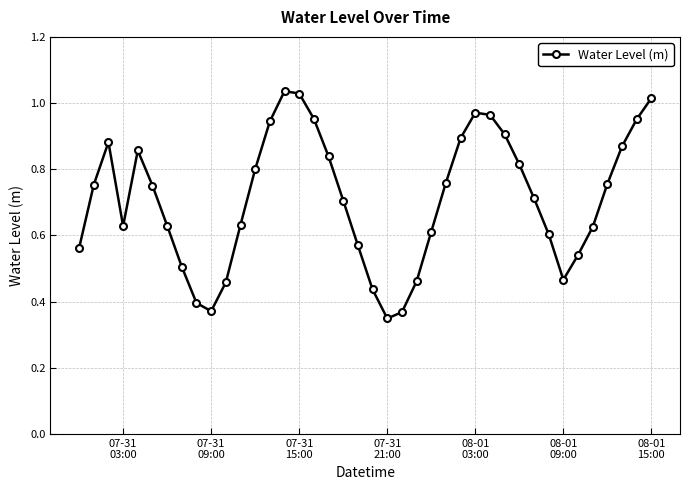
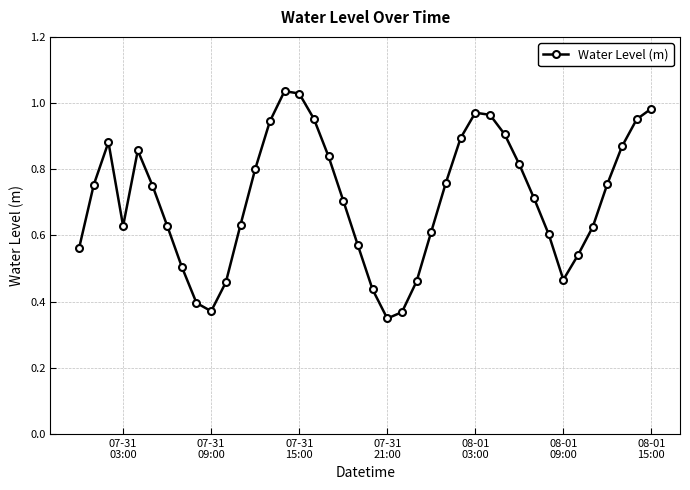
08-01 15:00: 1.01 -> 0.98
